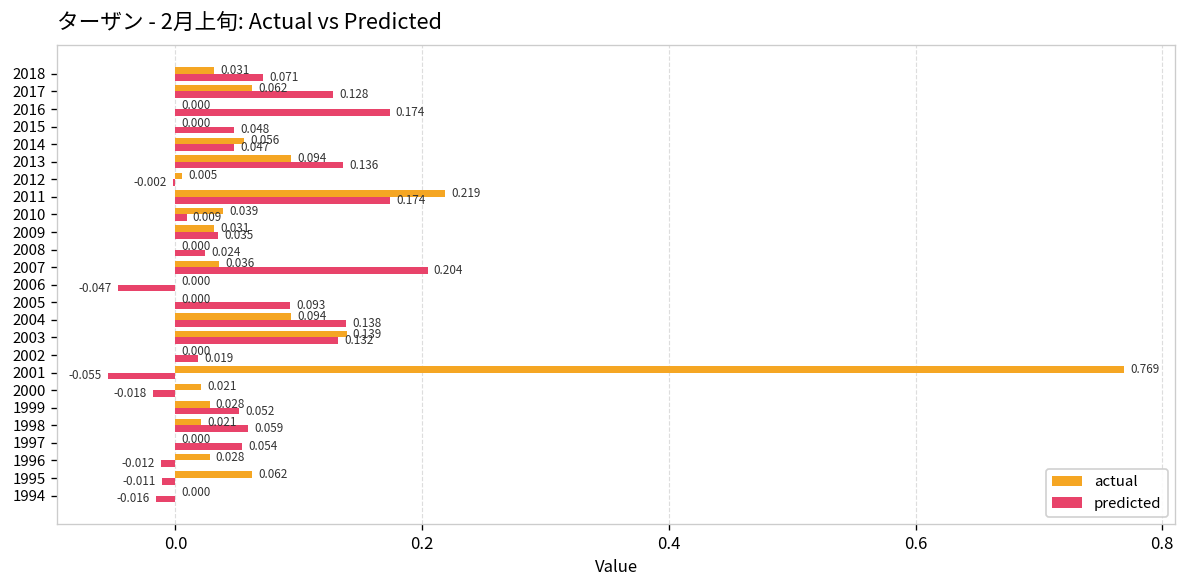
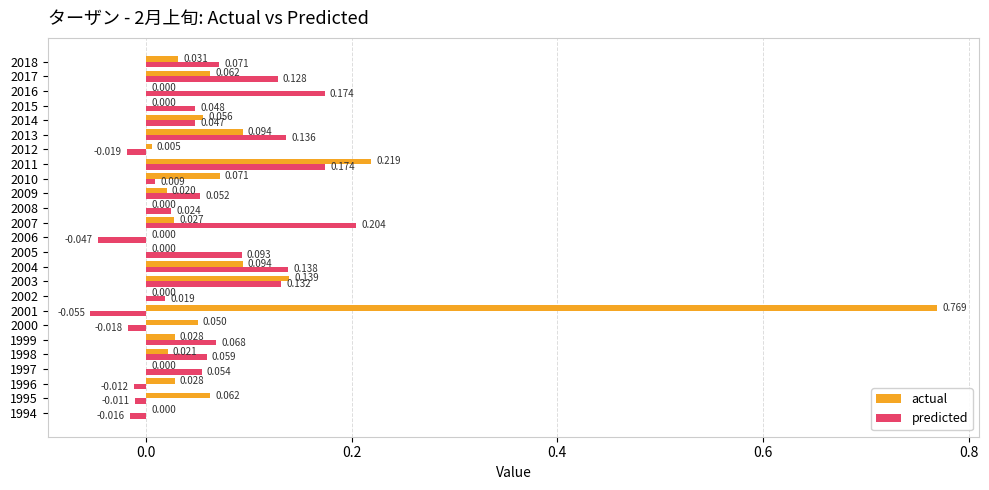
predicted, 2012: -0.002 -> -0.019
actual, 2010: 0.039 -> 0.071
actual, 2009: 0.031 -> 0.020
predicted, 2009: 0.035 -> 0.052
actual, 2007: 0.036 -> 0.027
actual, 2000: 0.021 -> 0.050
predicted, 1999: 0.052 -> 0.068
